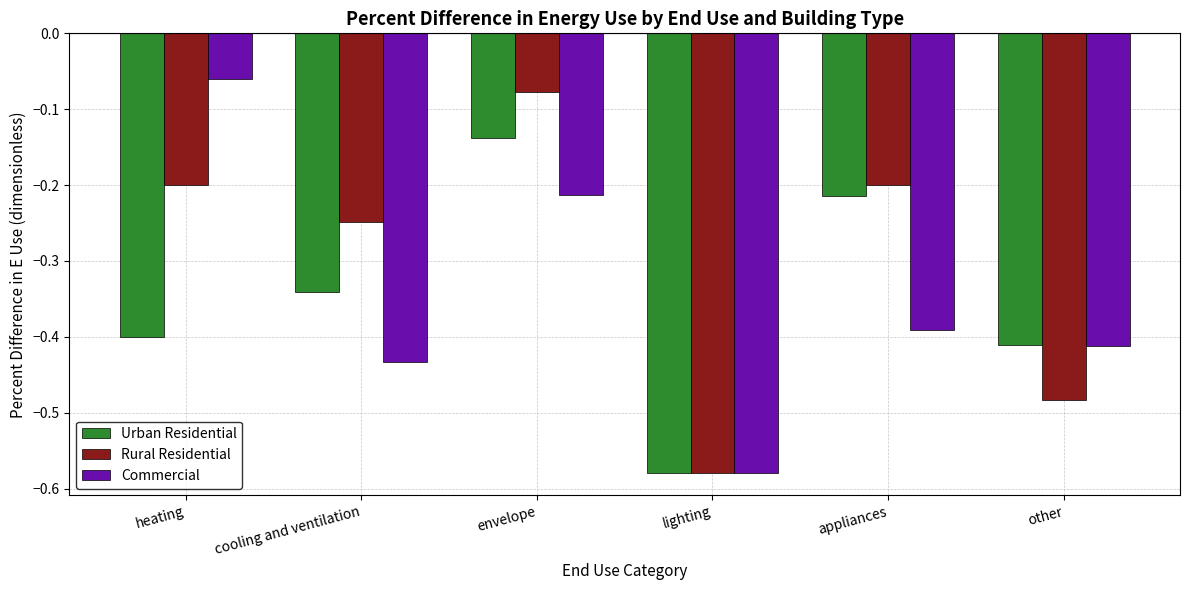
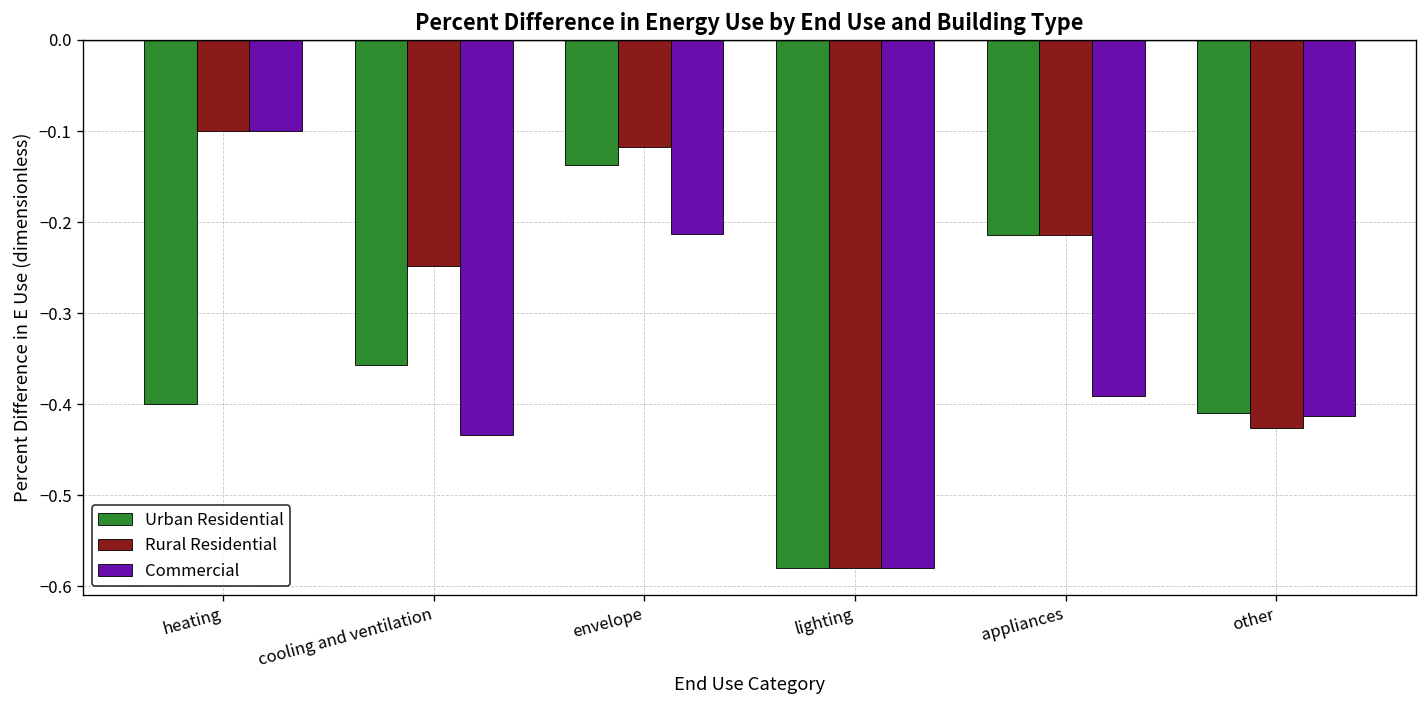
Rural Residential, heating: -0.2 -> -0.1
Commercial, heating: -0.06 -> -0.10
Urban Residential, cooling and ventilation: -0.34 -> -0.36
Rural Residential, envelope: -0.08 -> -0.12
Rural Residential, appliances: -0.20 -> -0.21
Rural Residential, other: -0.48 -> -0.43
